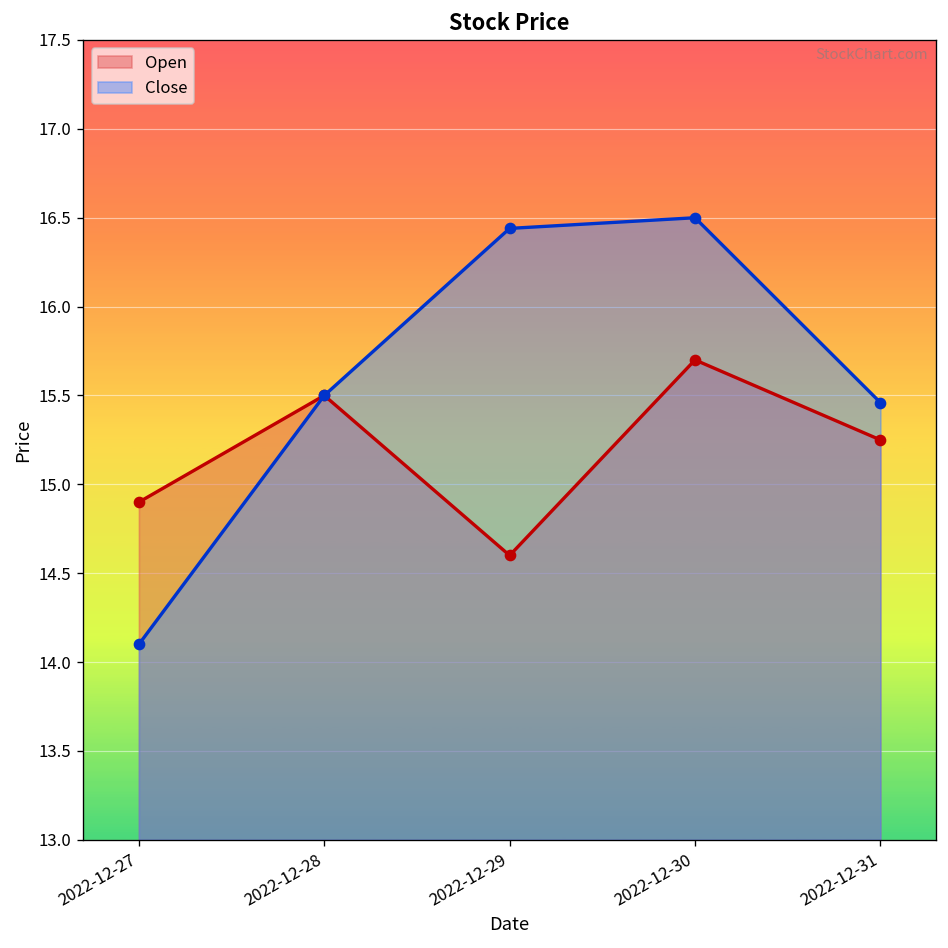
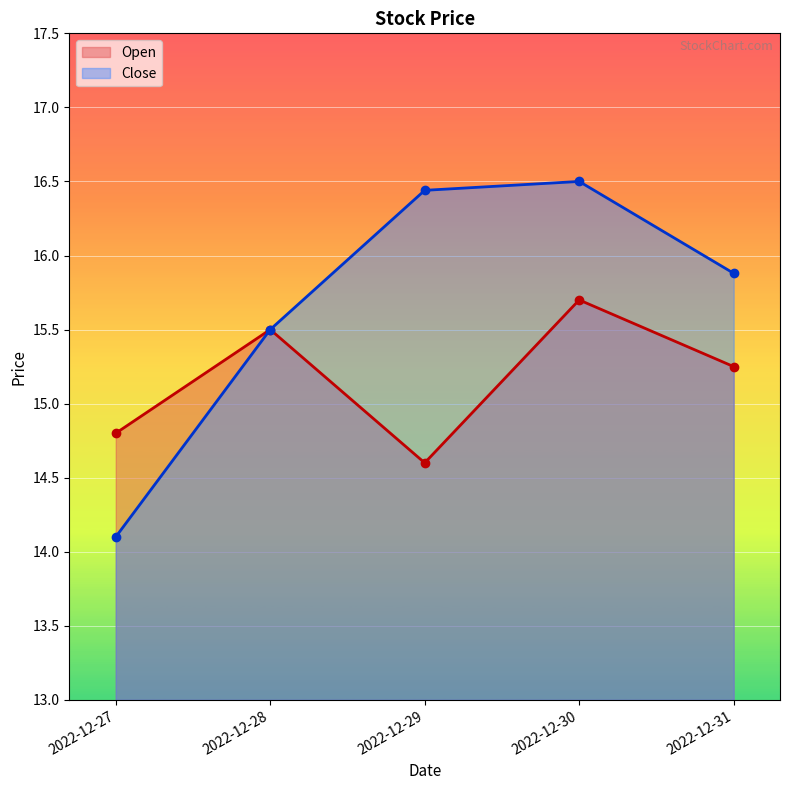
Open, 2022-12-27: 14.9 -> 14.8
Close, 2022-12-31: 15.46 -> 15.88
